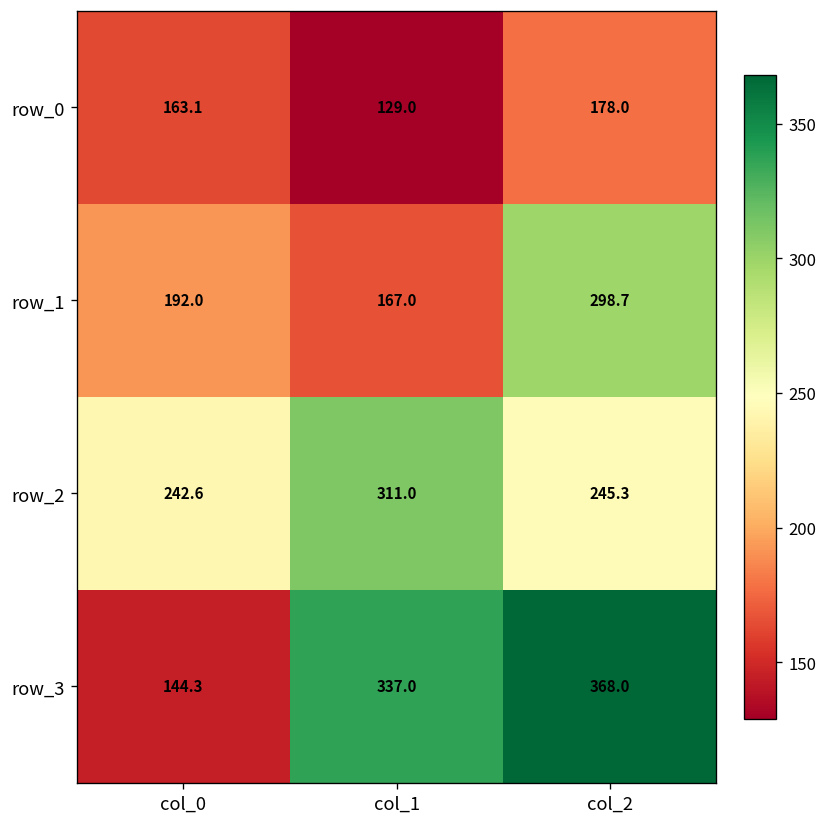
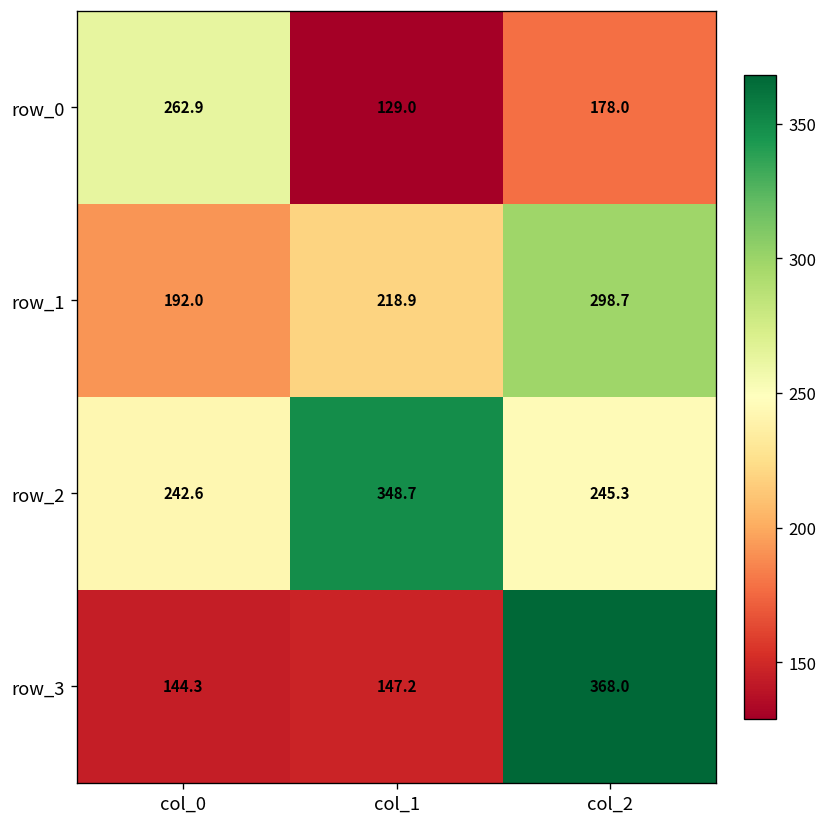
row_0, col_0: 163.1 -> 262.9
row_1, col_1: 167.0 -> 218.9
row_2, col_1: 311.0 -> 348.7
row_3, col_1: 337.0 -> 147.2
